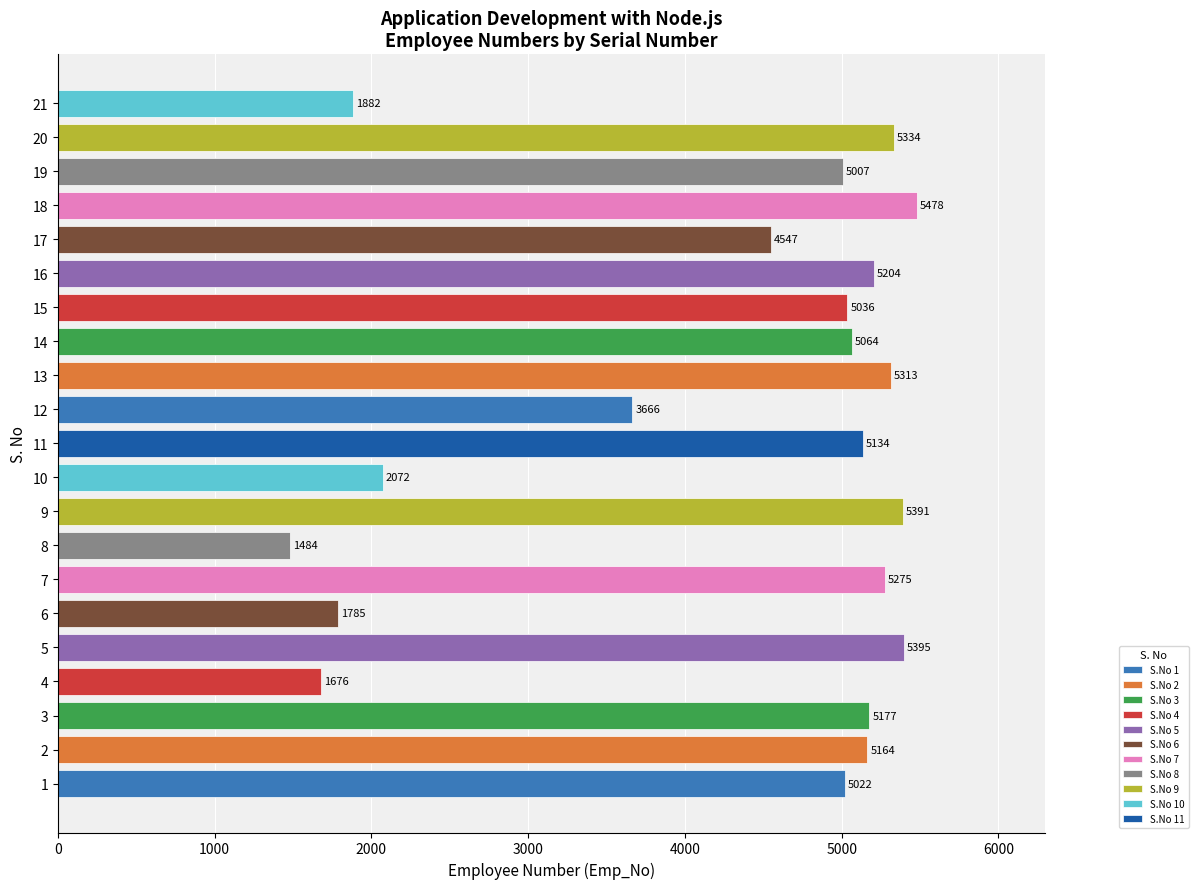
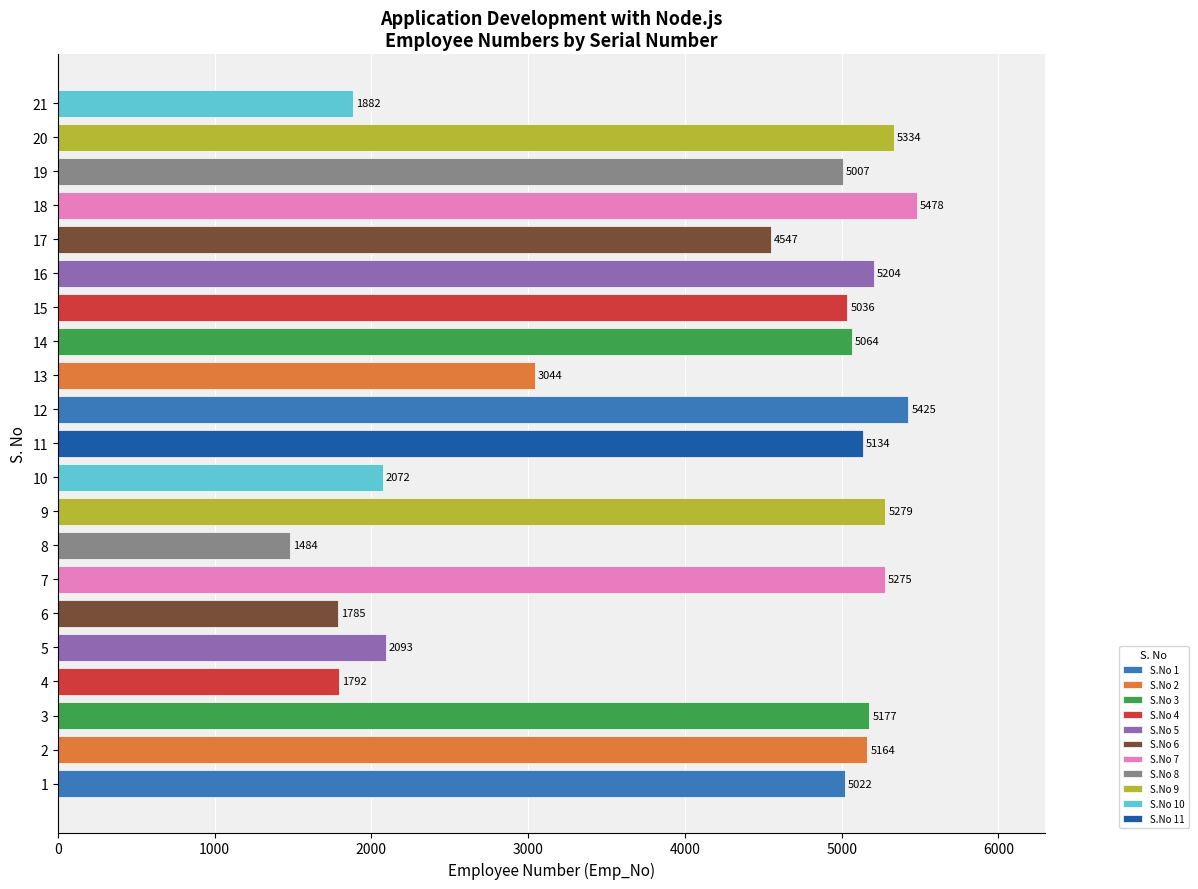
13: 5313 -> 3044
12: 3666 -> 5425
9: 5391 -> 5279
5: 5395 -> 2093
4: 1676 -> 1792
